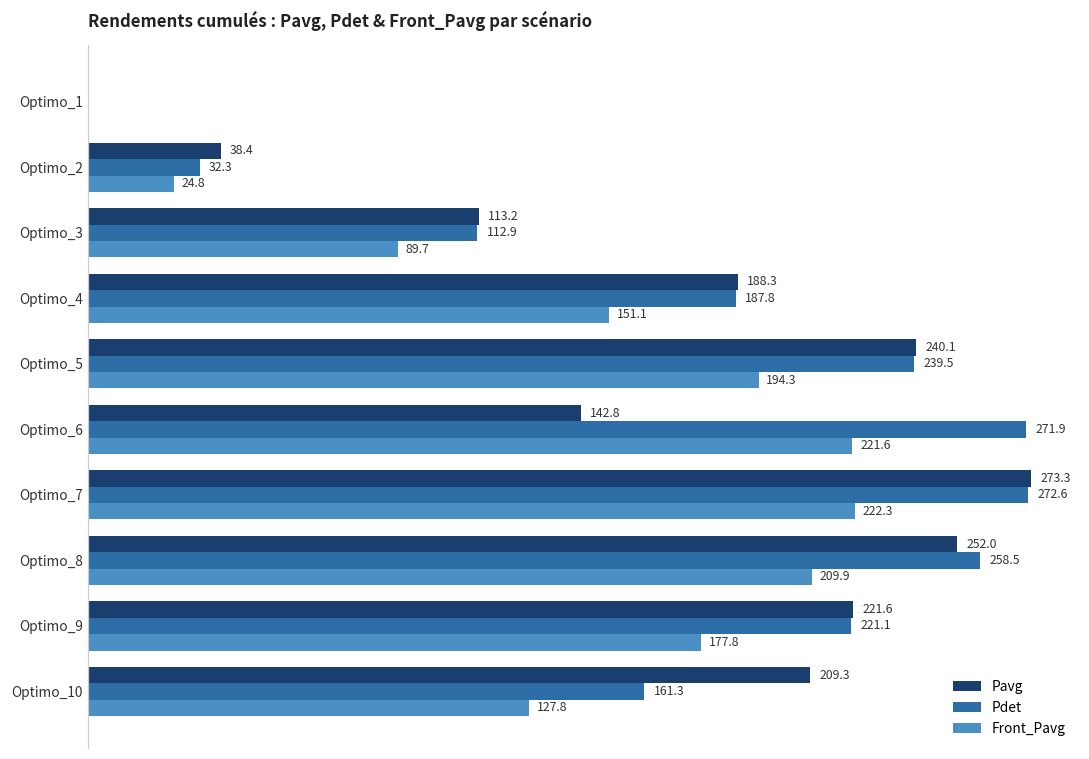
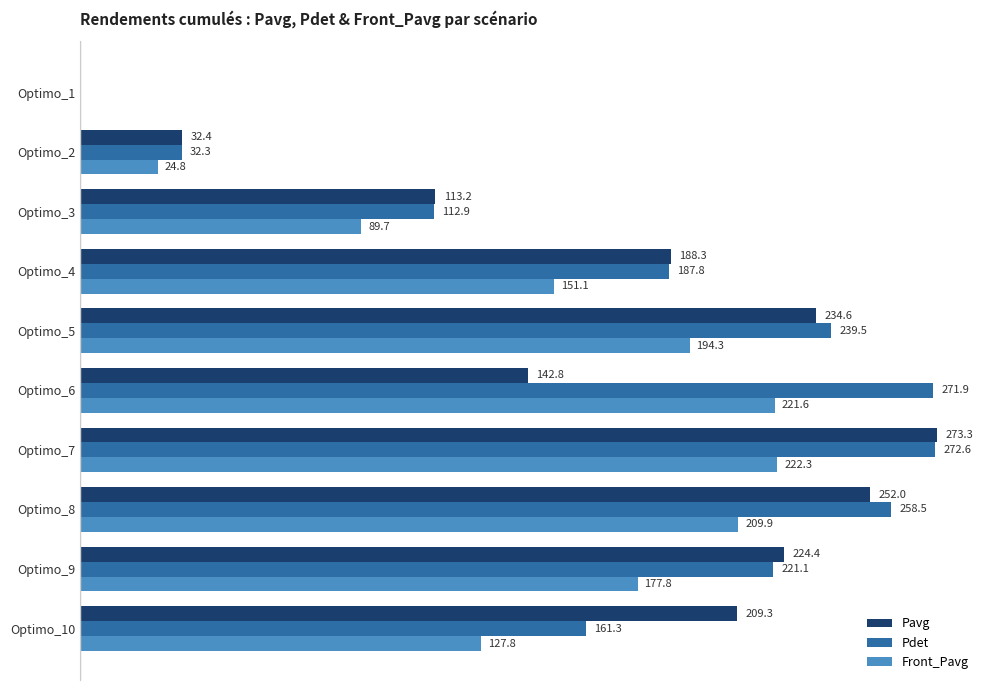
Pavg, Optimo_2: 38.4 -> 32.4
Pavg, Optimo_5: 240.1 -> 234.6
Pavg, Optimo_9: 221.6 -> 224.4
